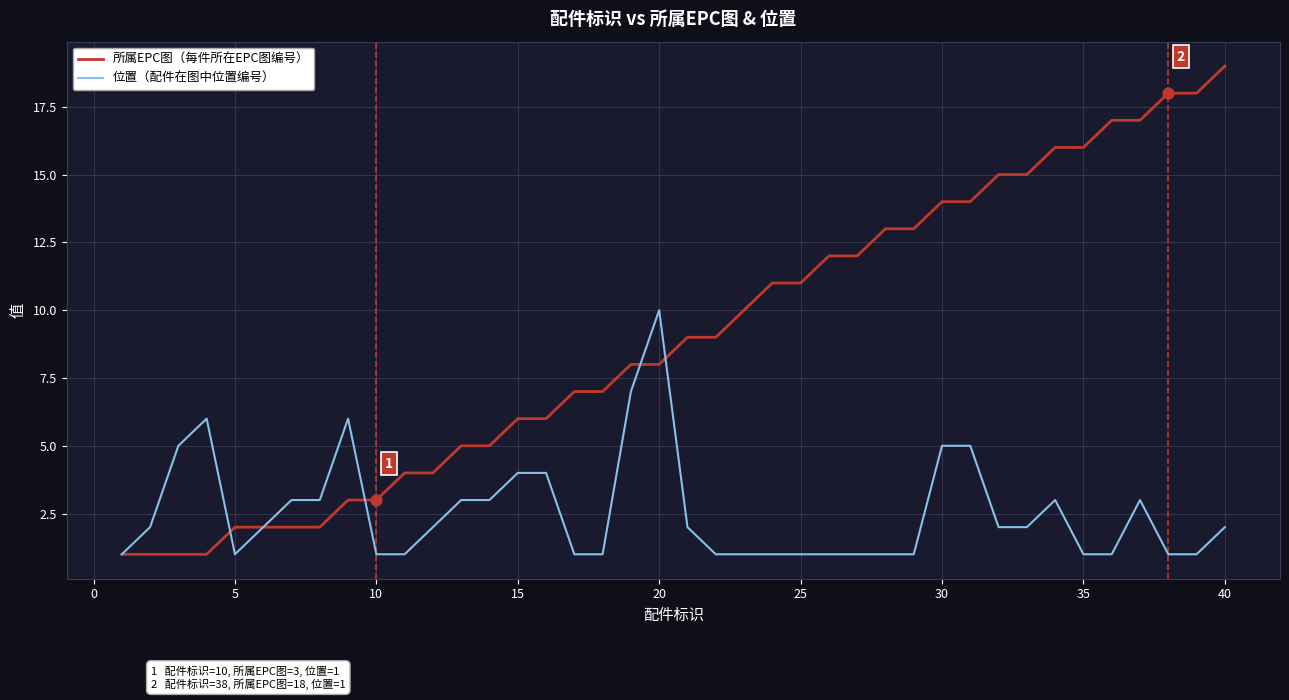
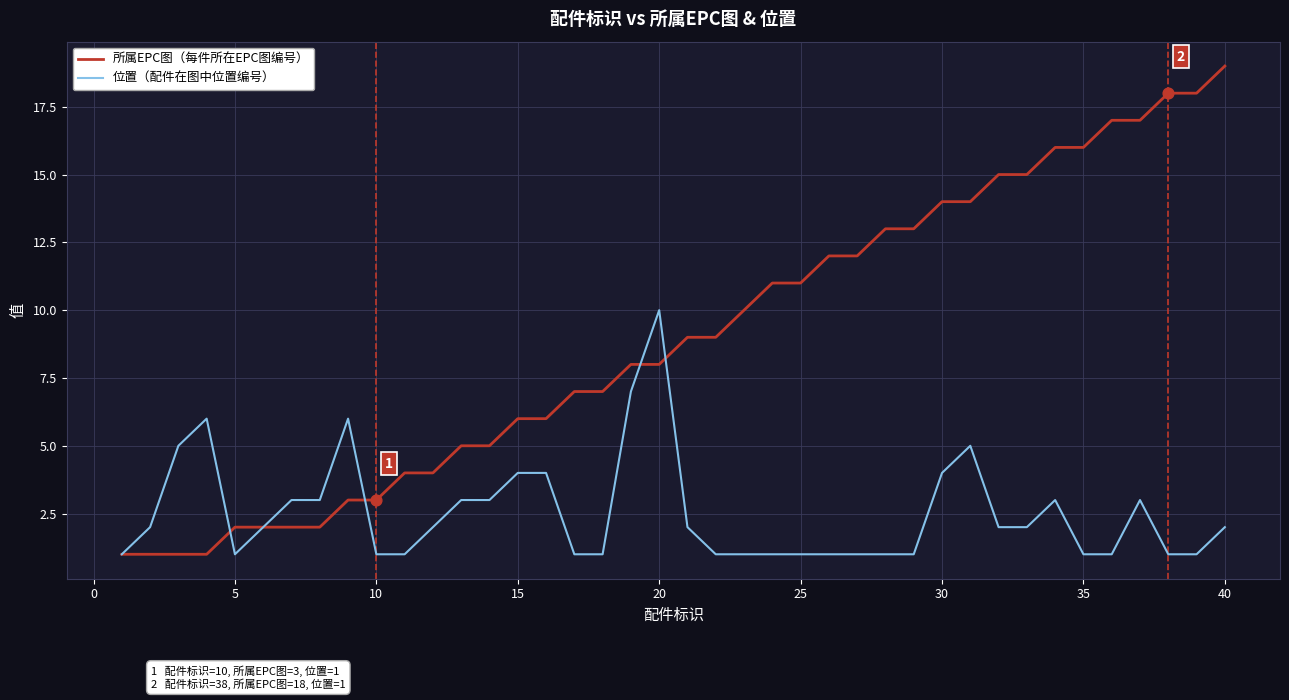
位置（配件在图中位置编号）, 30: 5 -> 4
